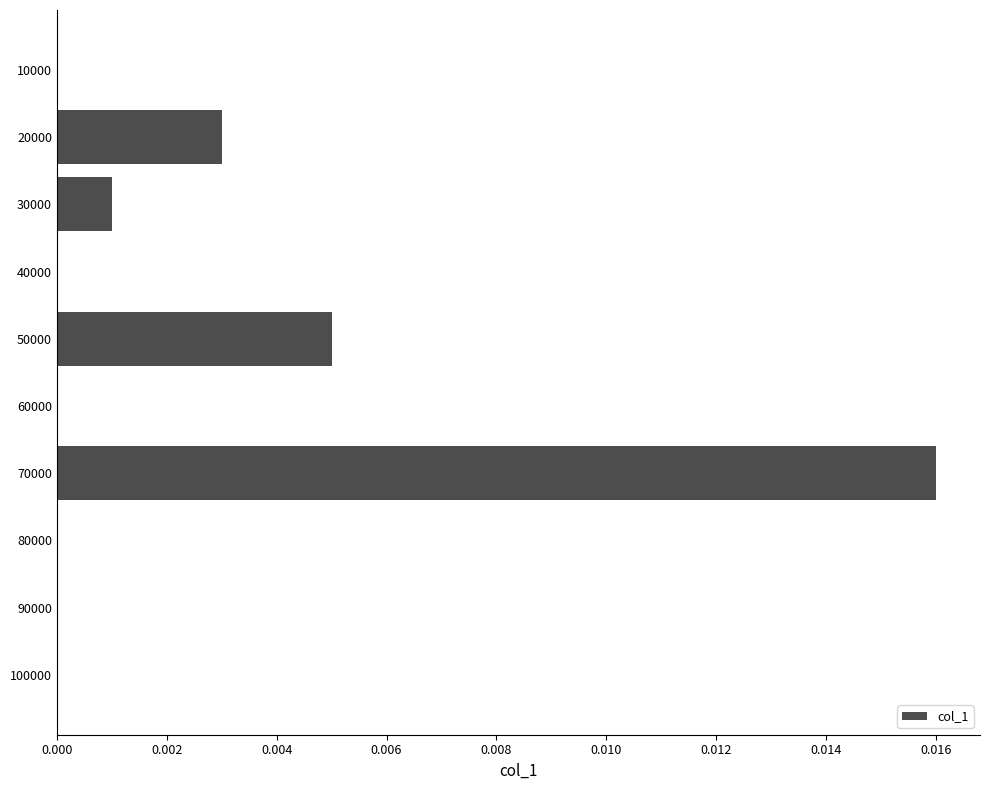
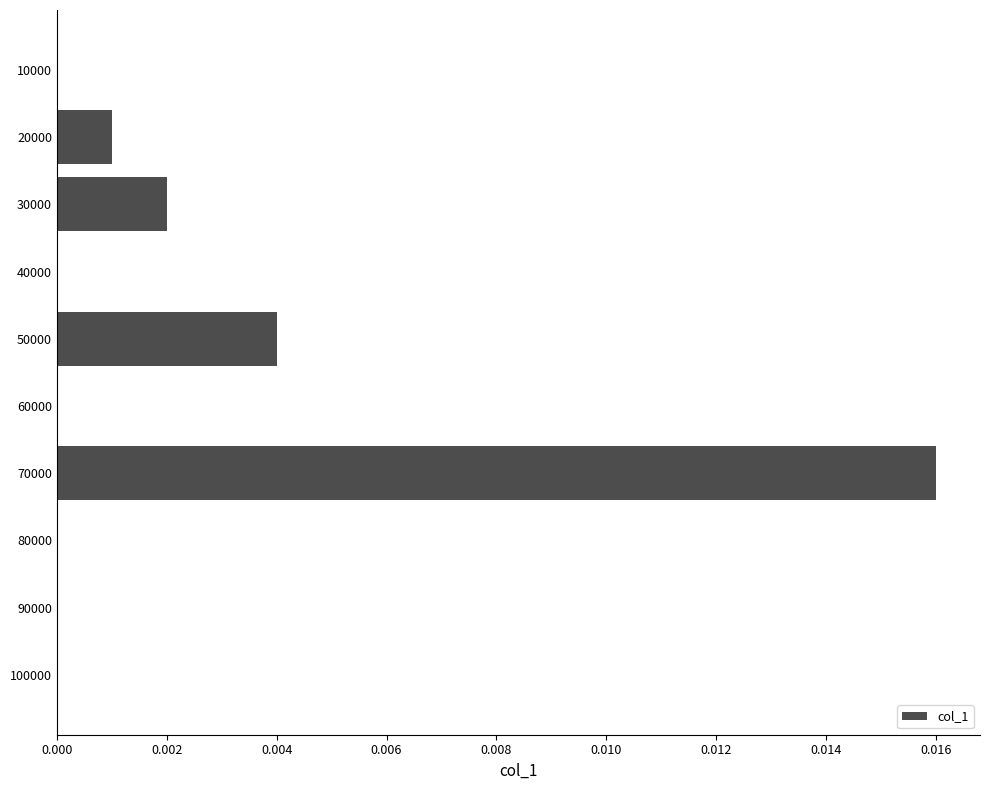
20000: 0.003 -> 0.001
30000: 0.001 -> 0.002
50000: 0.005 -> 0.004
